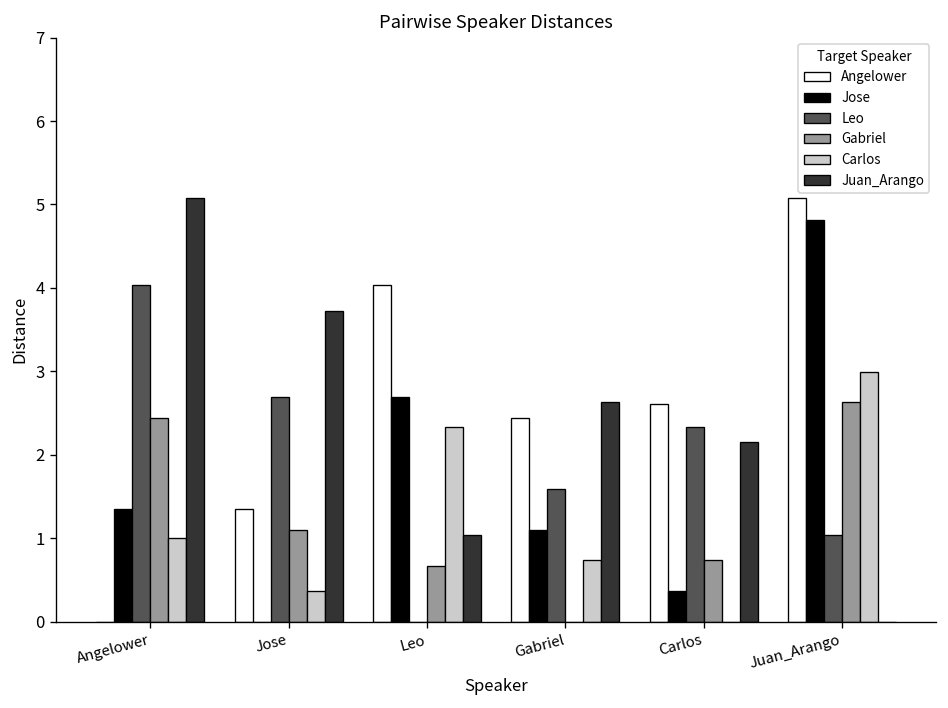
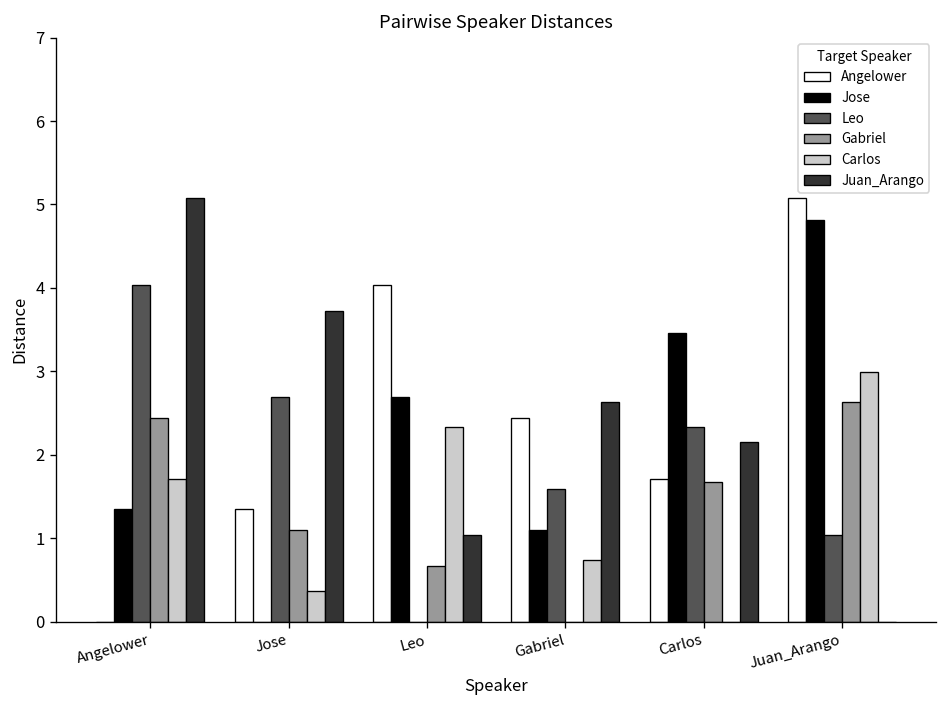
Carlos, Angelower: 1.0 -> 1.7
Angelower, Carlos: 2.6 -> 1.7
Jose, Carlos: 0.4 -> 3.5
Gabriel, Carlos: 0.7 -> 1.7
